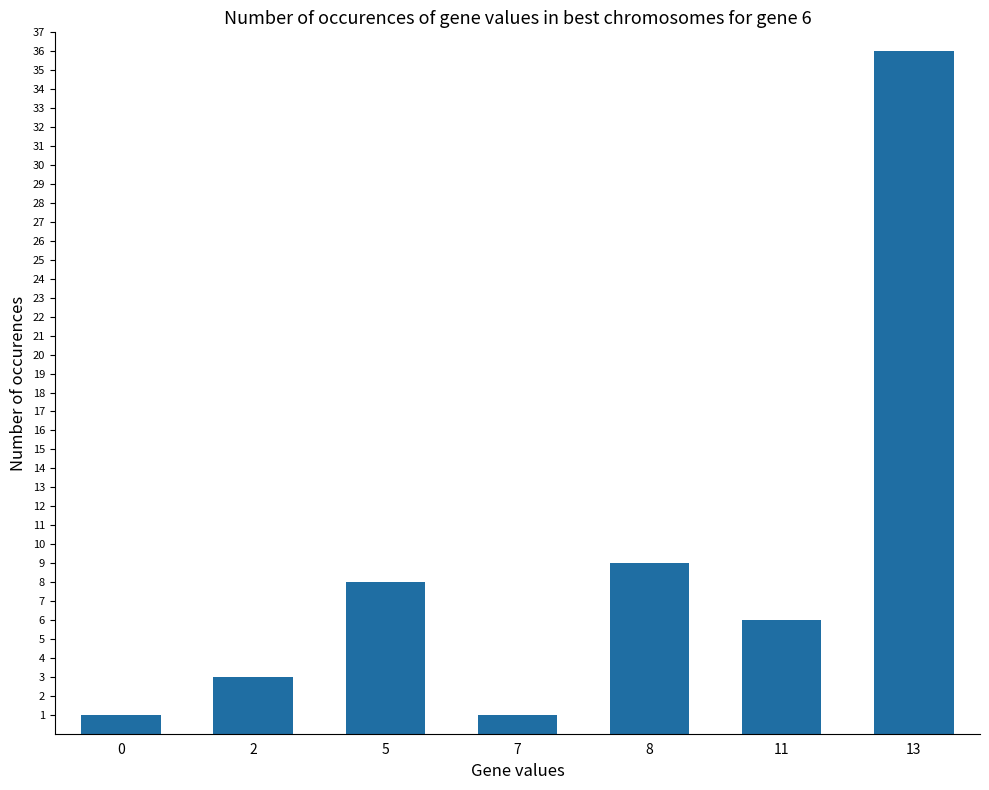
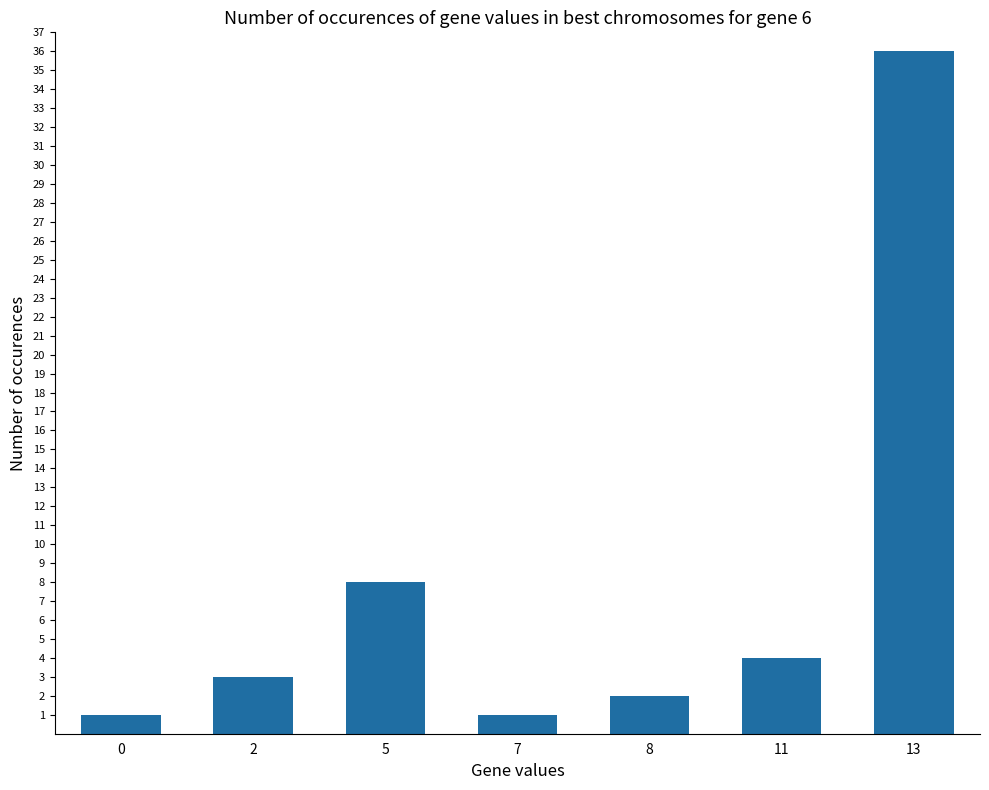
8: 9 -> 2
11: 6 -> 4
